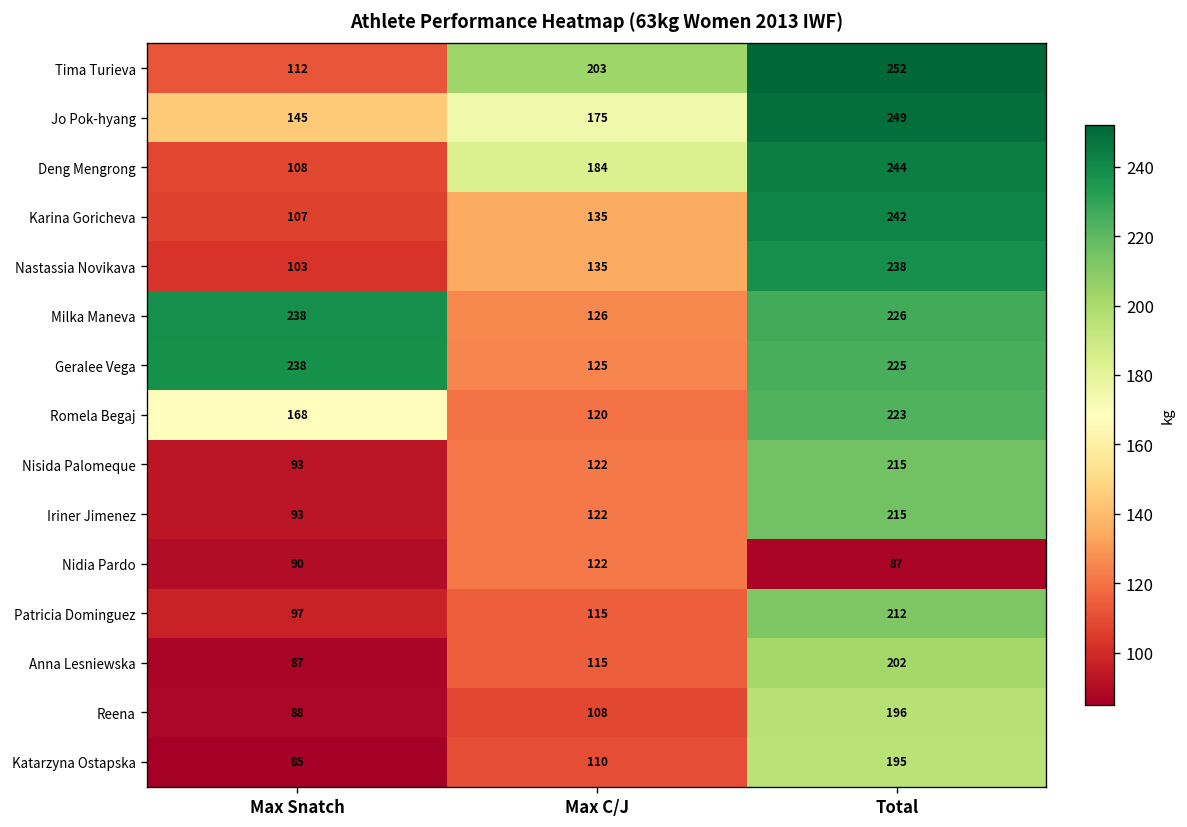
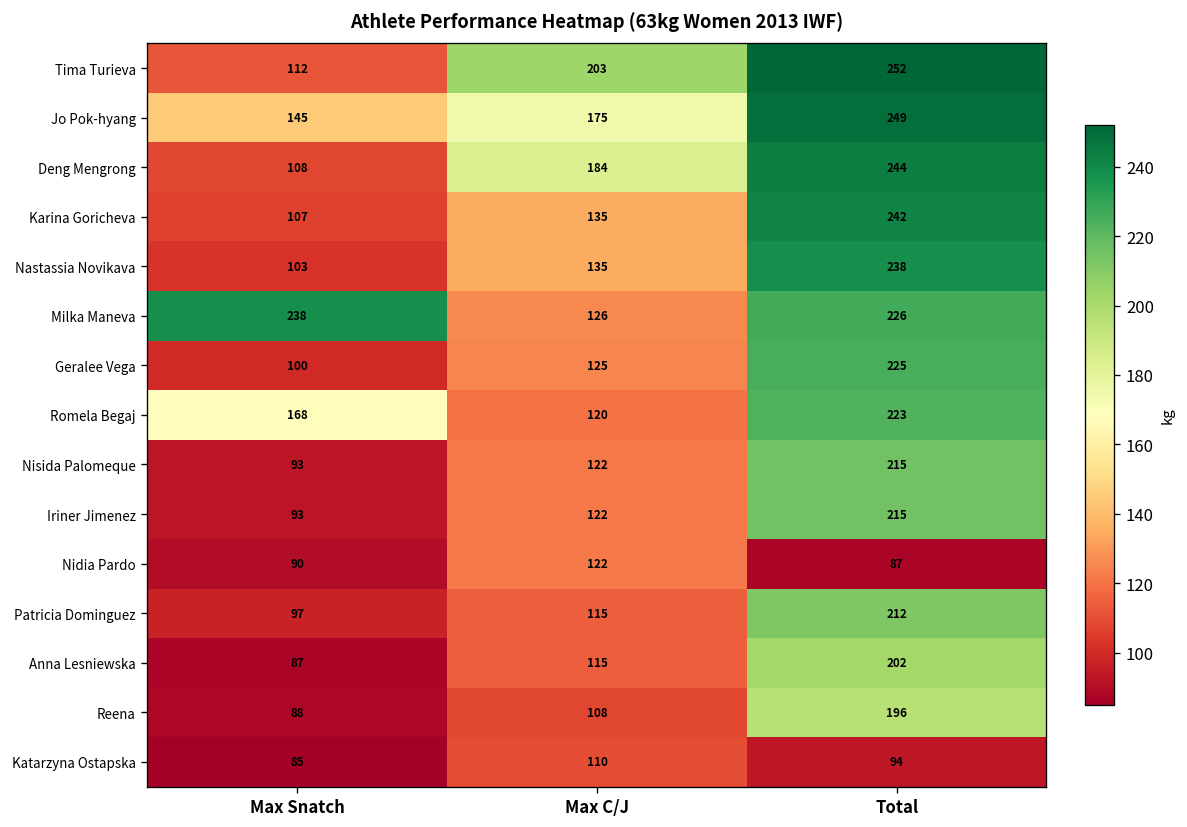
Geralee Vega, Max Snatch: 238 -> 100
Katarzyna Ostapska, Total: 195 -> 94
